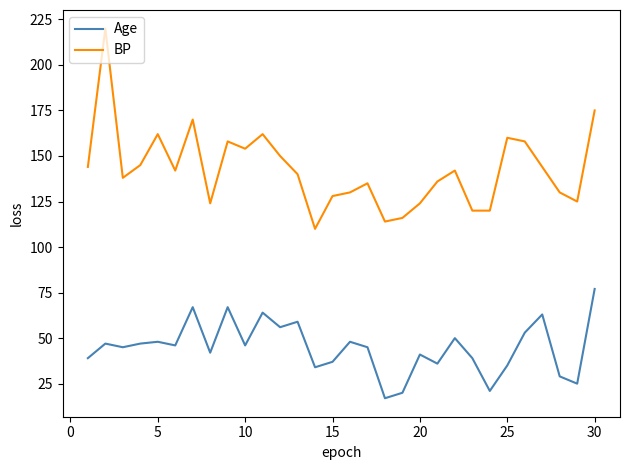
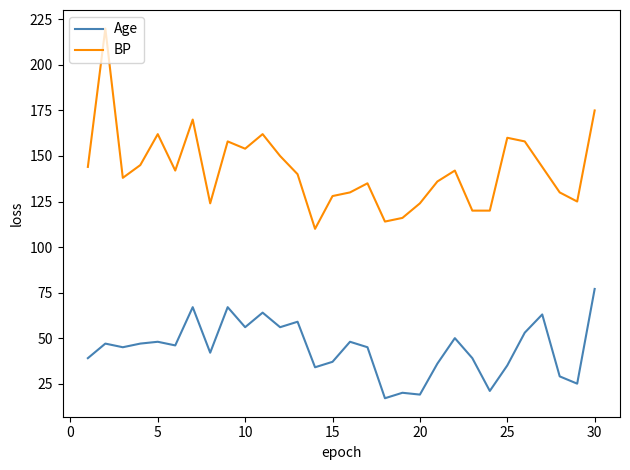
Age, 10: 46 -> 56
Age, 20: 41 -> 19
